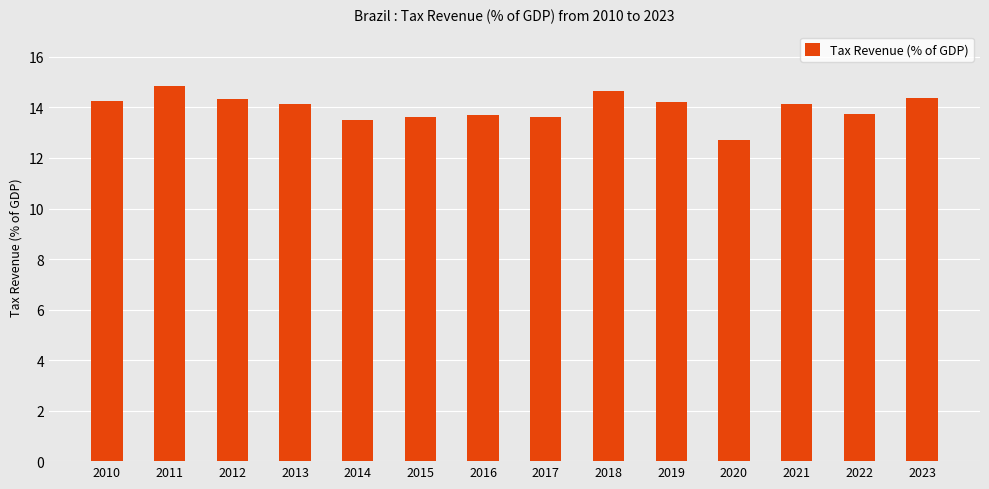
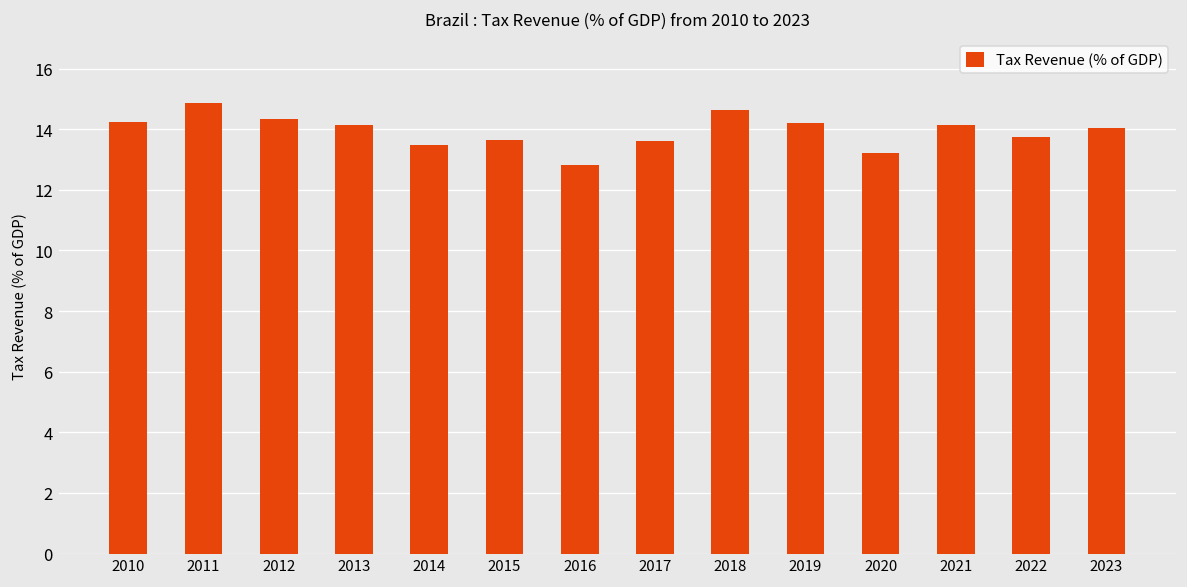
2016: 13.7 -> 12.8
2020: 12.7 -> 13.2
2023: 14.4 -> 14.0
